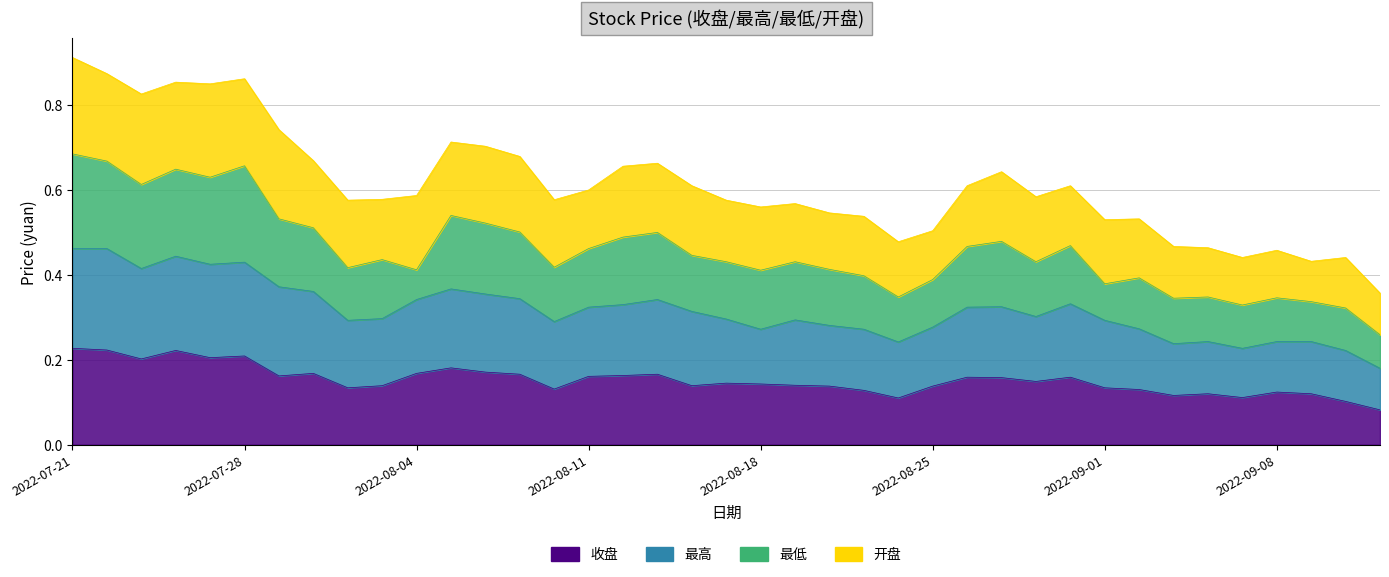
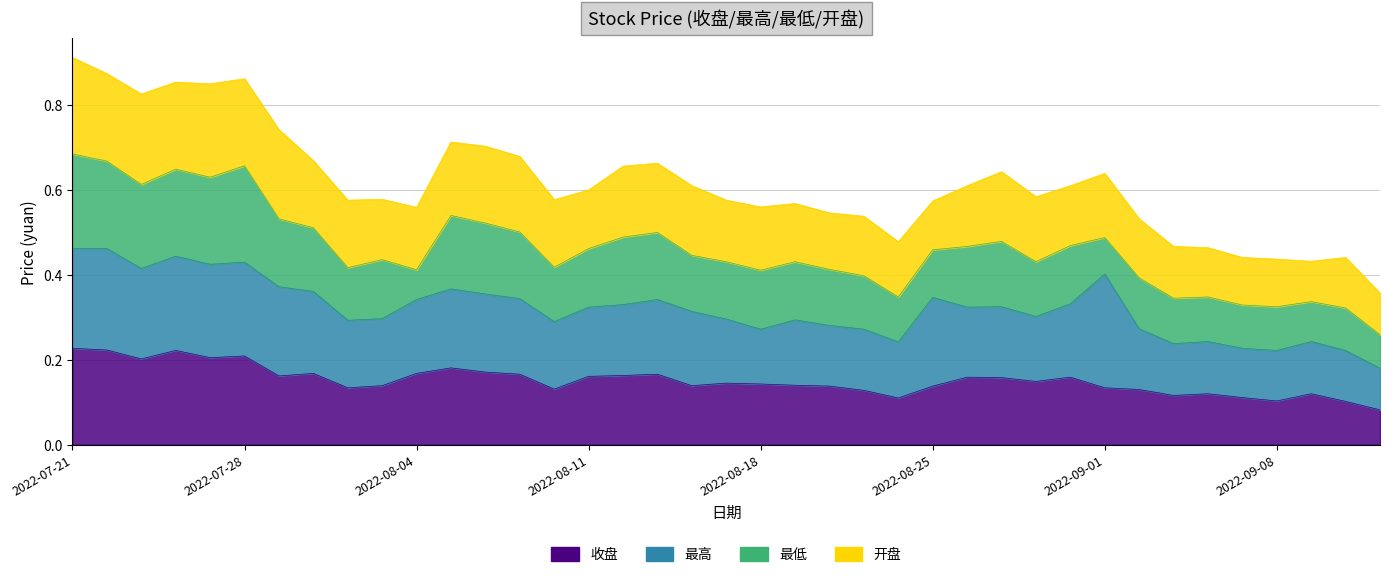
开盘, 2022-08-04: 0.18 -> 0.15
最高, 2022-08-25: 0.14 -> 0.21
最高, 2022-09-01: 0.16 -> 0.27
收盘, 2022-09-08: 0.12 -> 0.10
